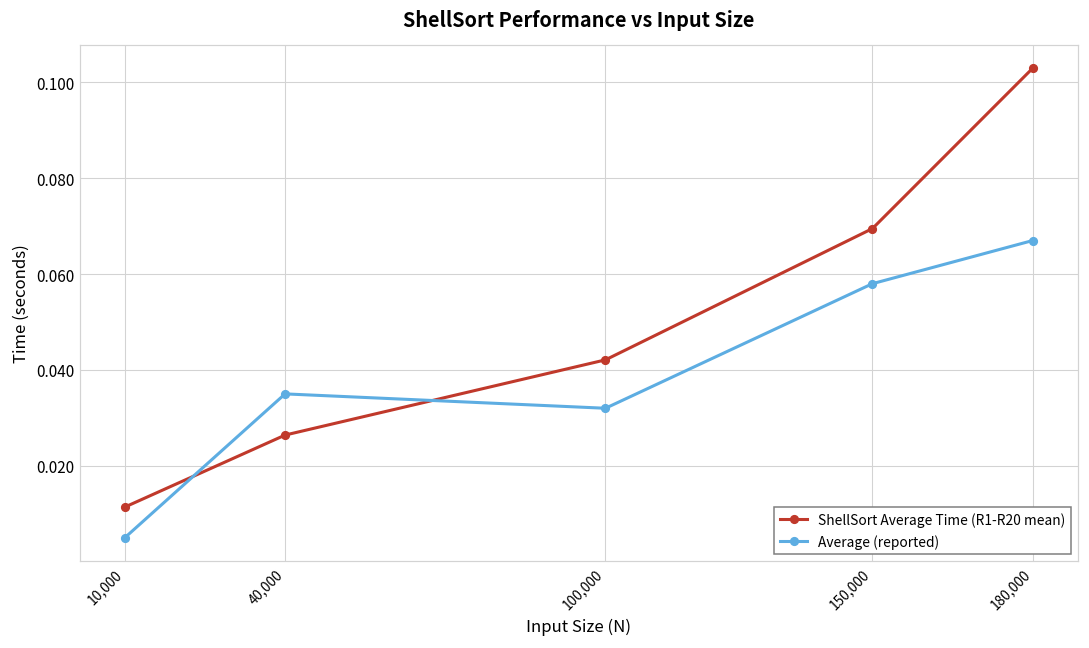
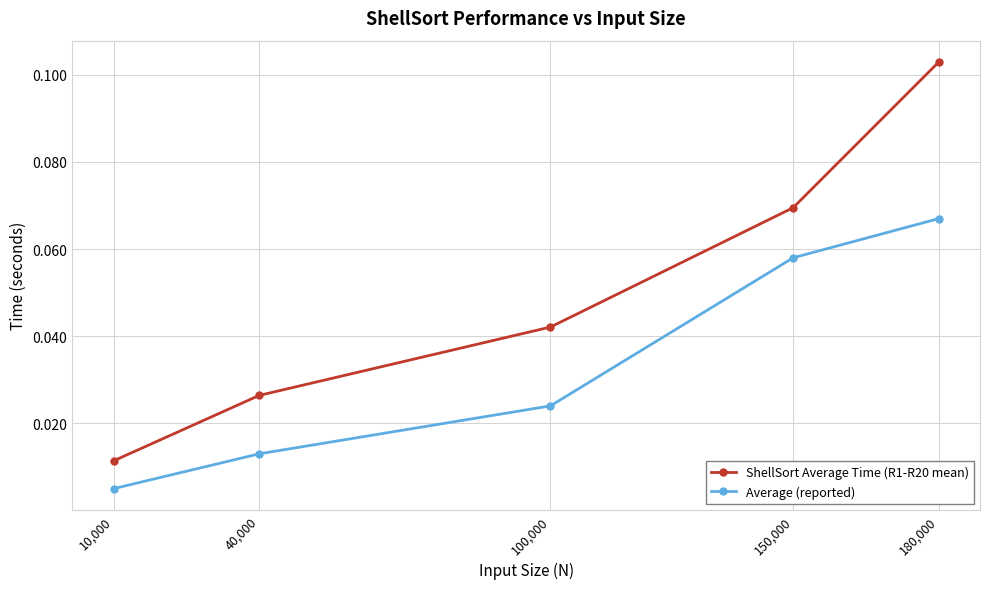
Average (reported), 40,000: 0.035 -> 0.013
Average (reported), 100,000: 0.032 -> 0.024
